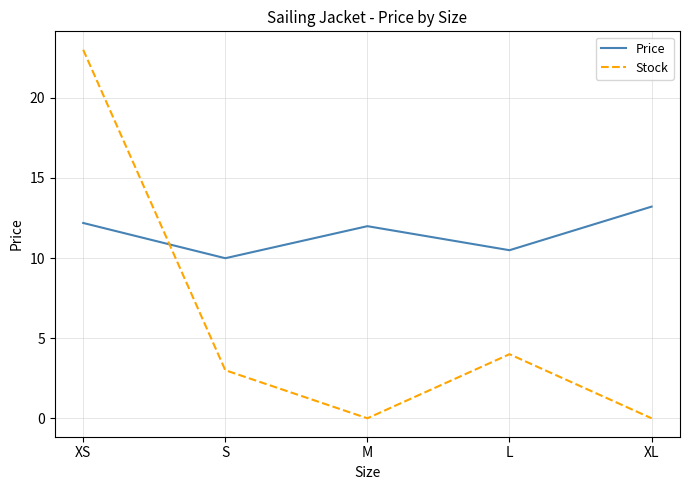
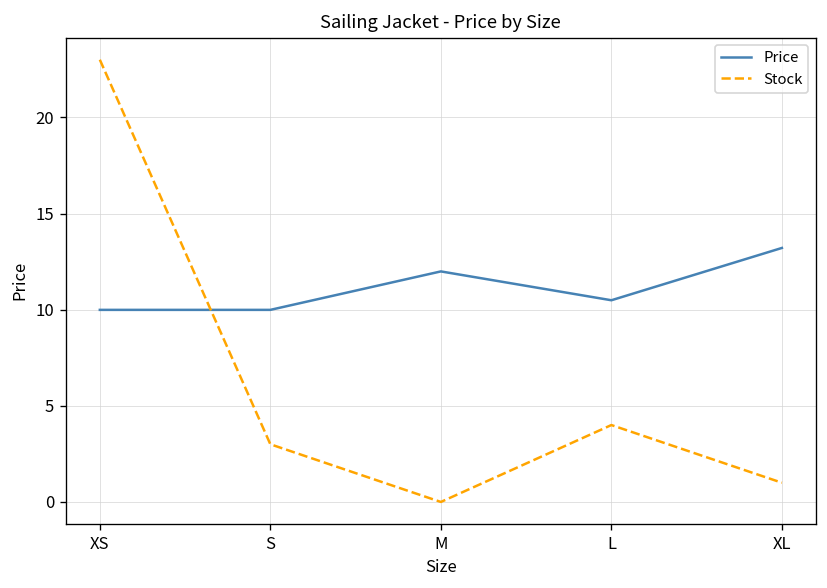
Price, XS: 12.2 -> 10.0
Stock, XL: 0 -> 1
